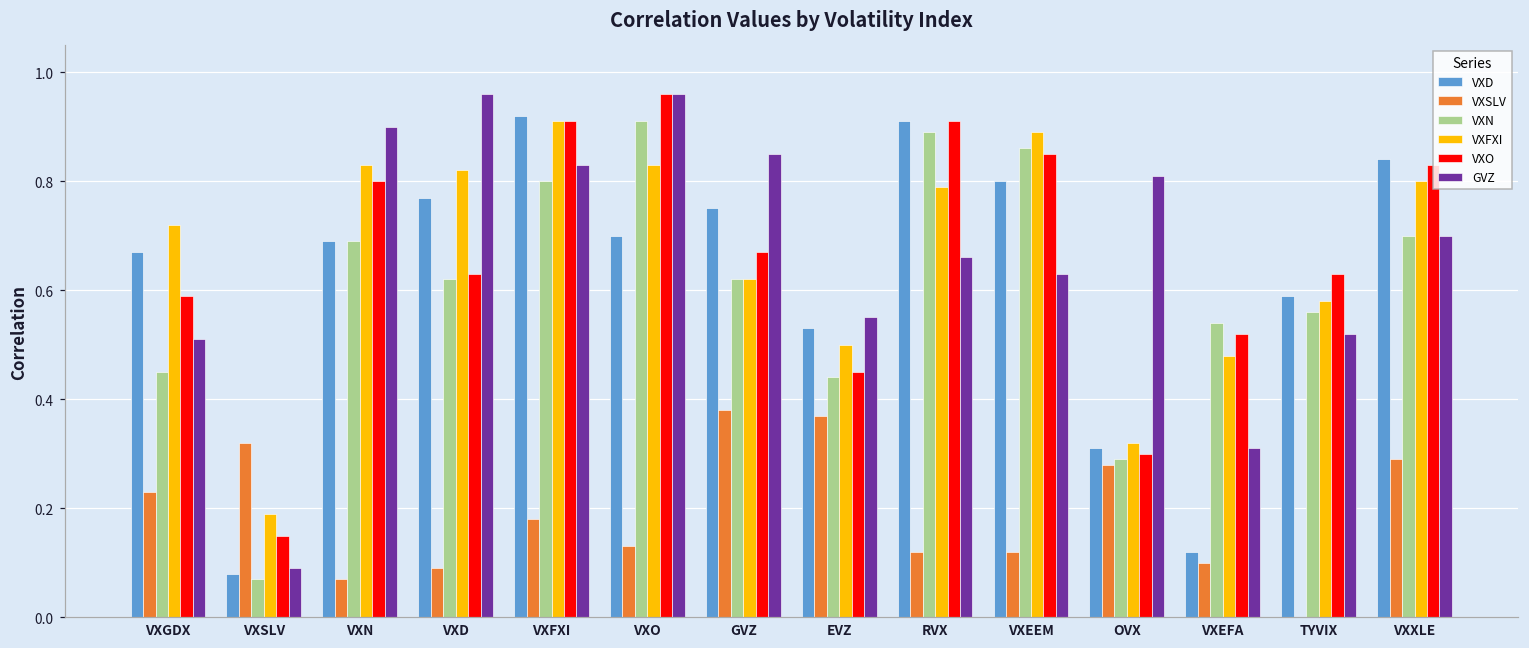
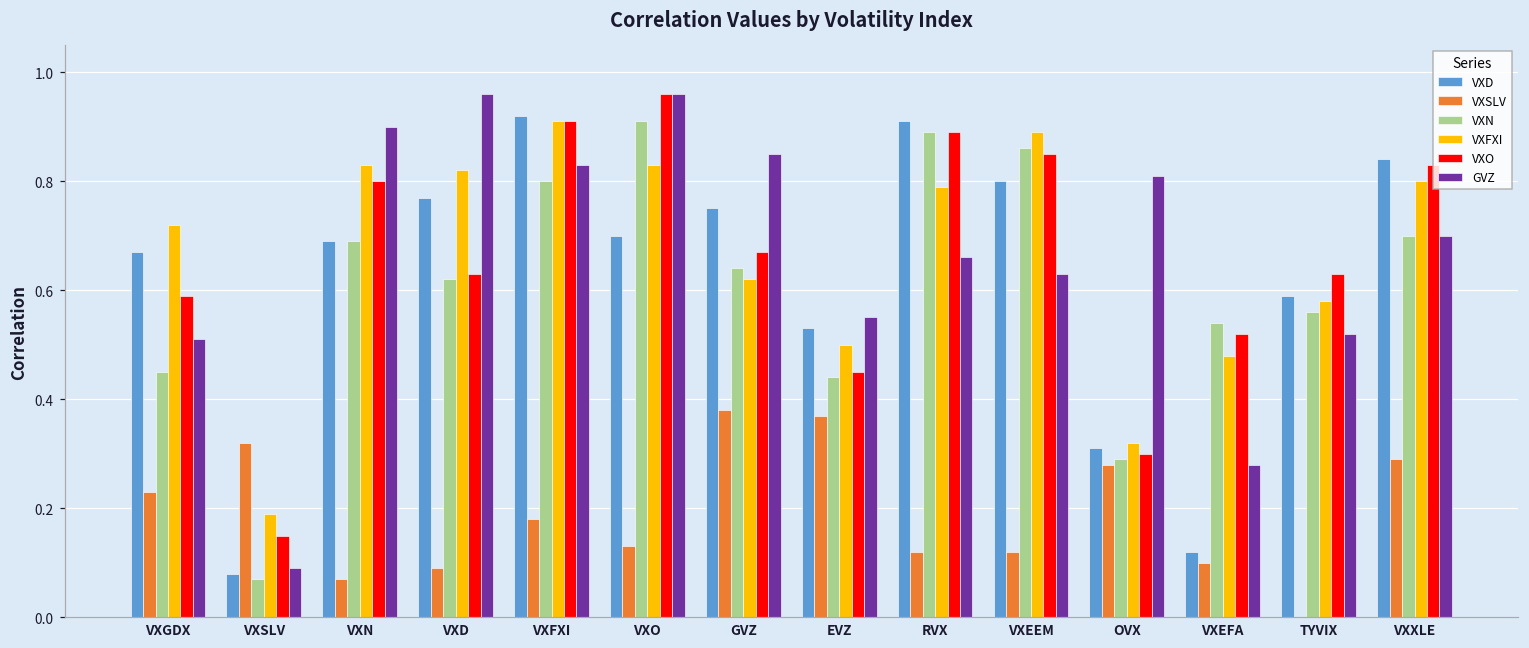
VXN, GVZ: 0.62 -> 0.64
VXO, RVX: 0.91 -> 0.89
GVZ, VXEFA: 0.31 -> 0.28
